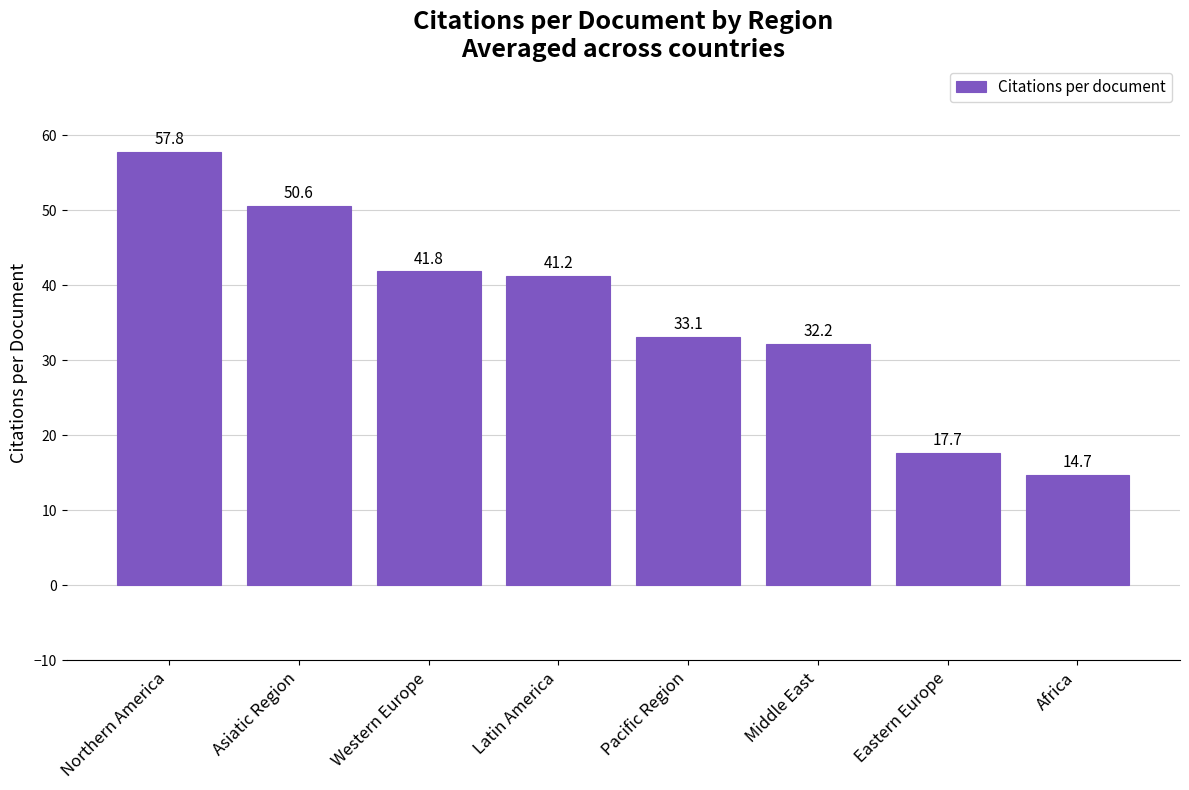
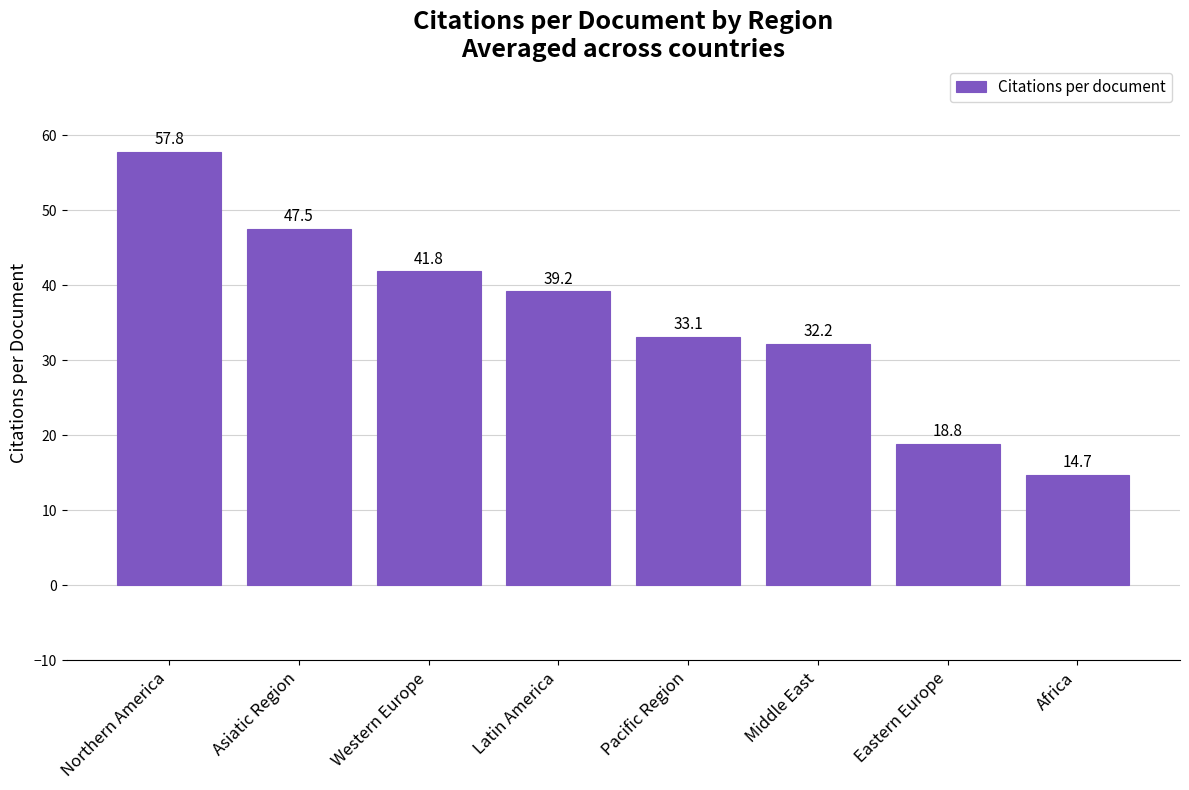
Asiatic Region: 50.6 -> 47.5
Latin America: 41.2 -> 39.2
Eastern Europe: 17.7 -> 18.8
